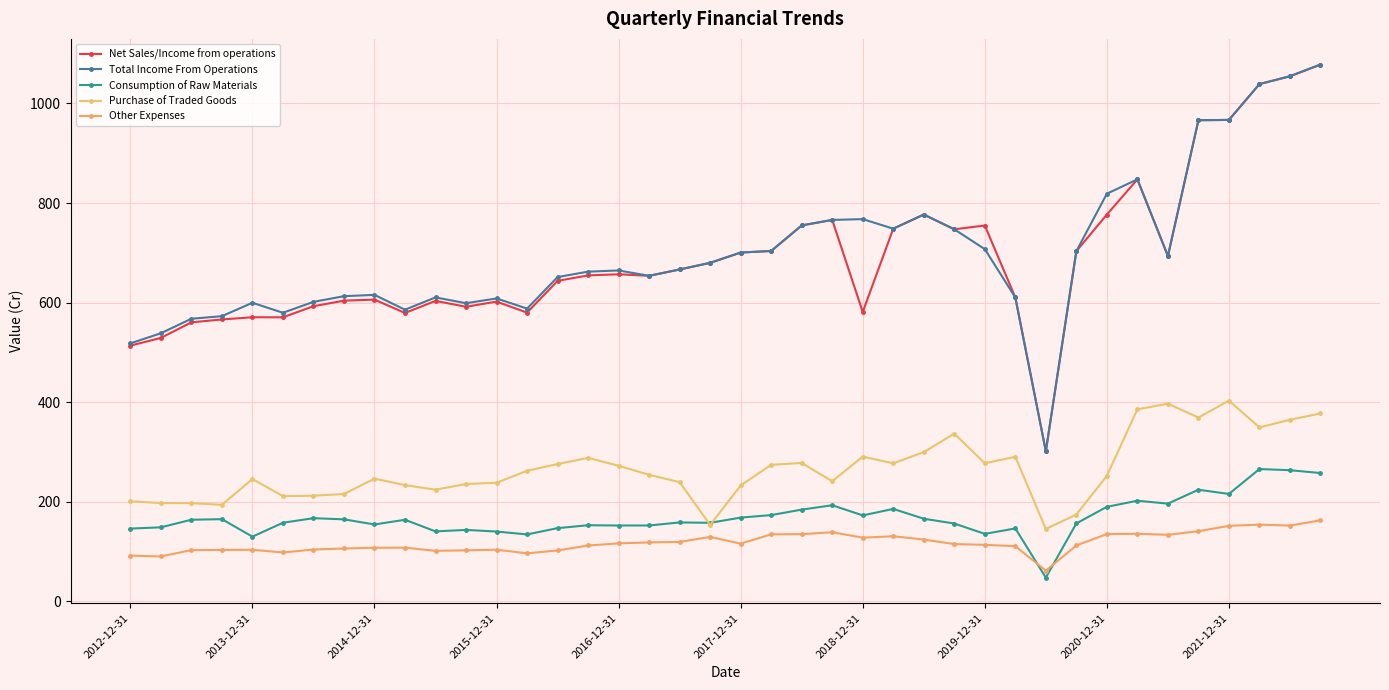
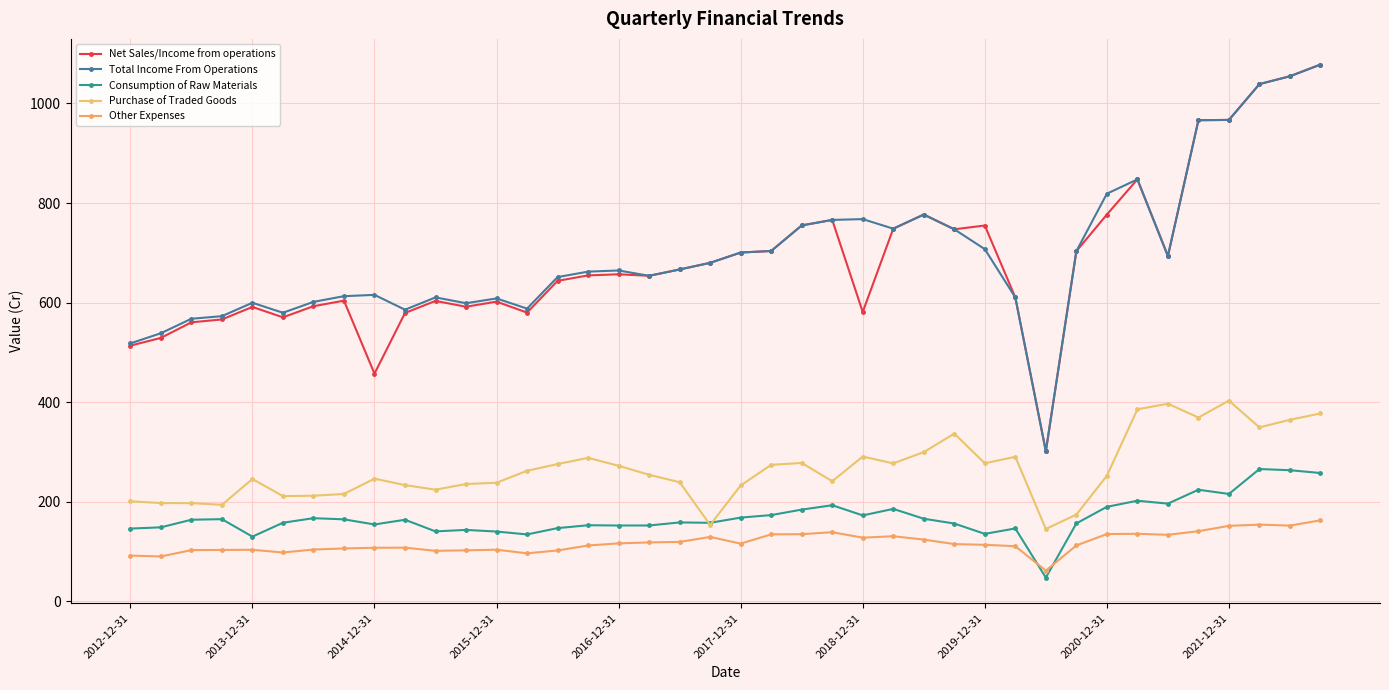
Net Sales/Income from operations, 2013-12-31: 570 -> 590
Net Sales/Income from operations, 2014-12-31: 610 -> 460
